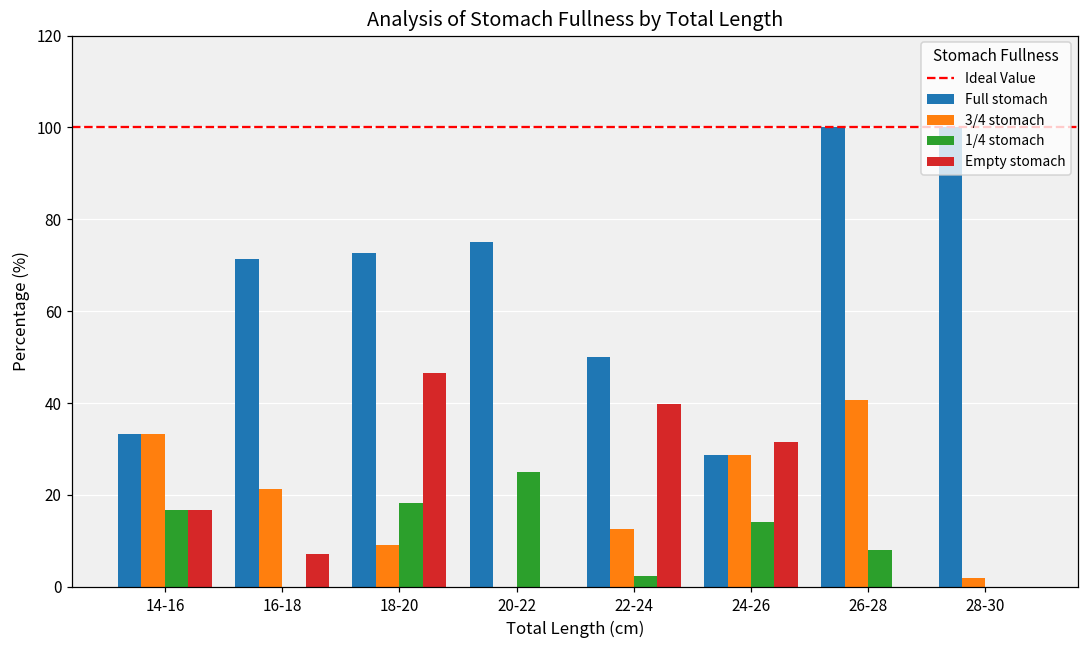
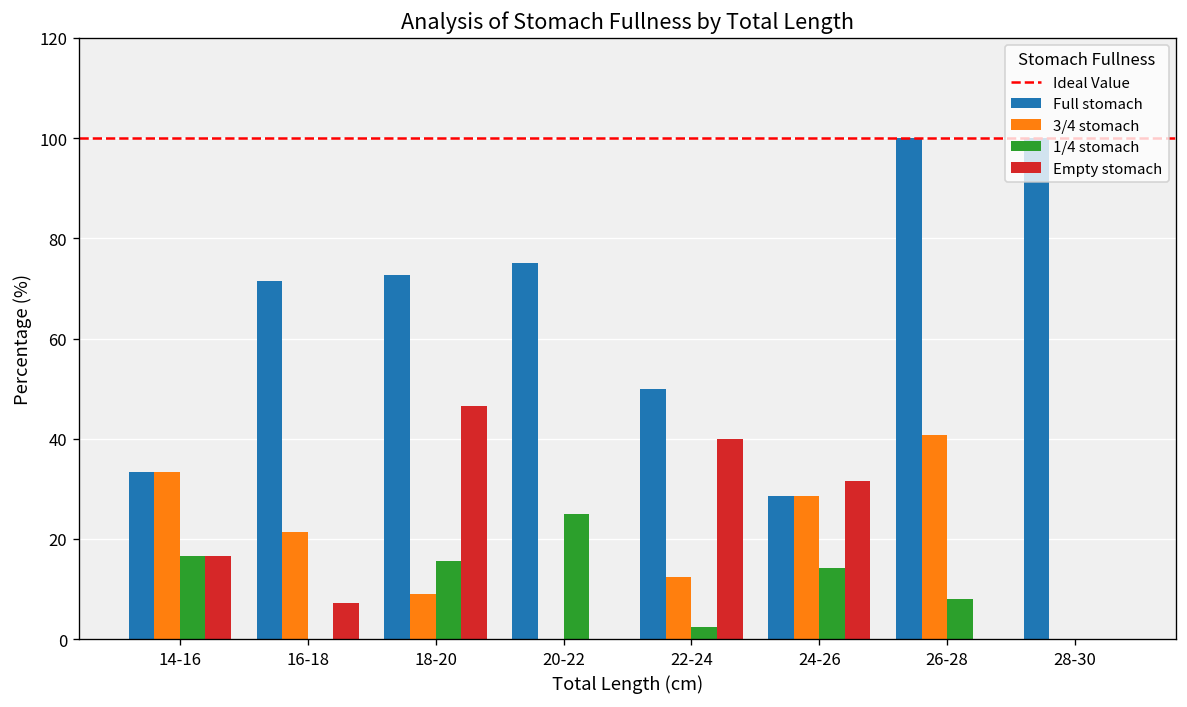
1/4 stomach, 18-20: 18 -> 16
3/4 stomach, 28-30: 2 -> 0
